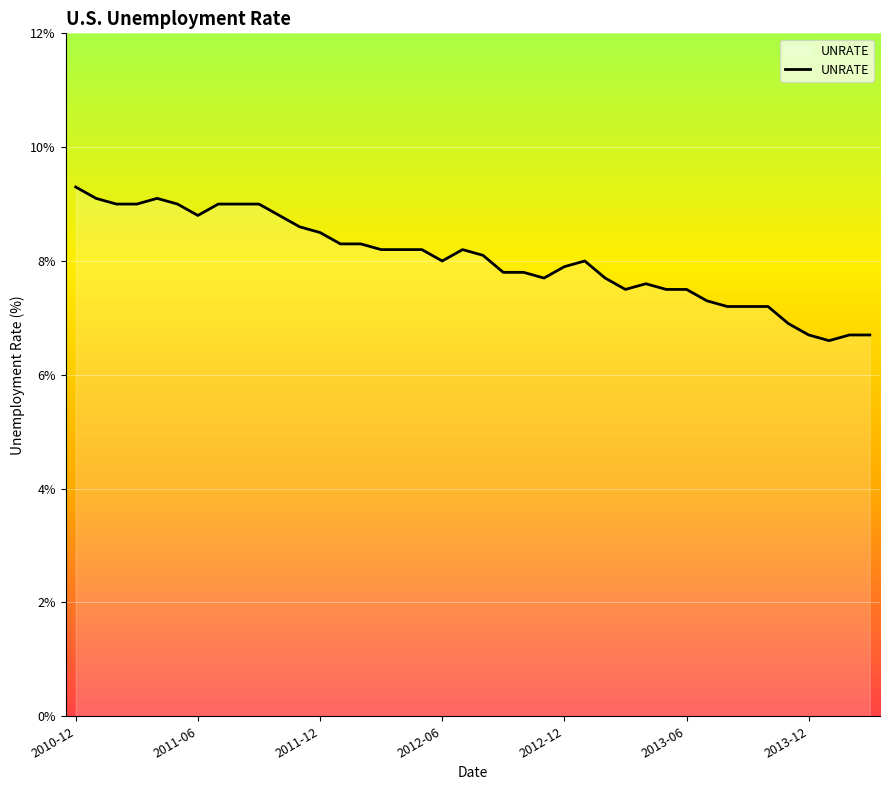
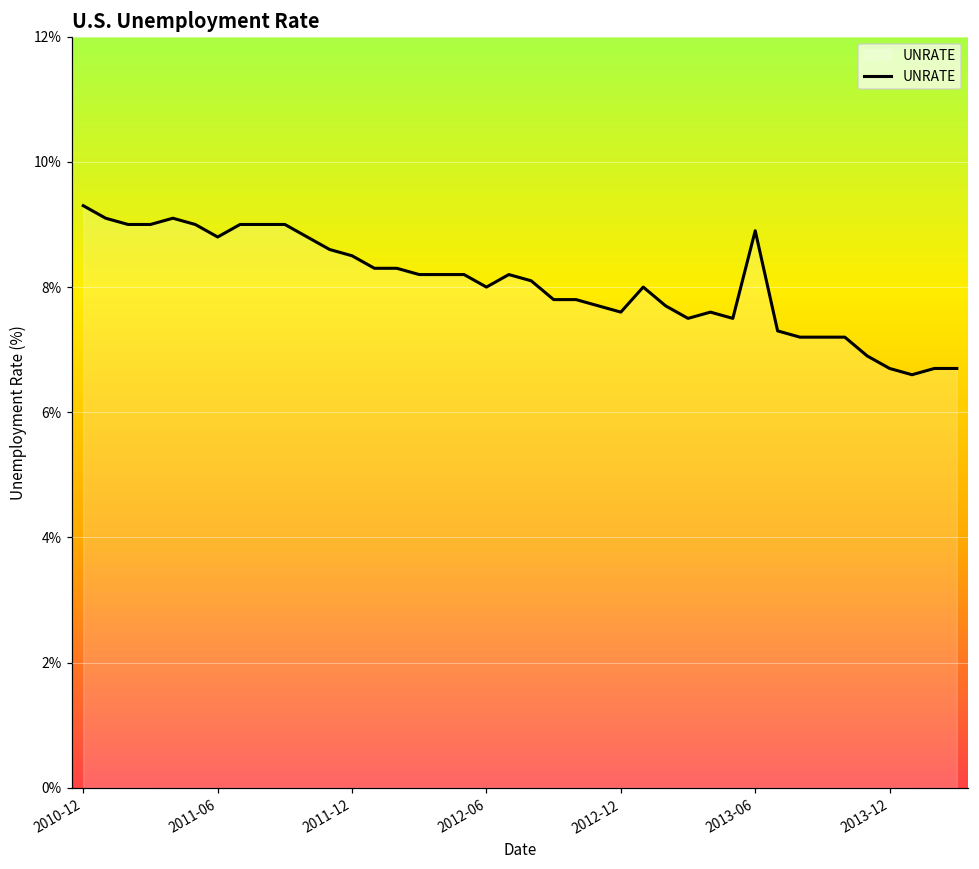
2012-12: 7.9% -> 7.6%
2013-06: 7.5% -> 8.9%
